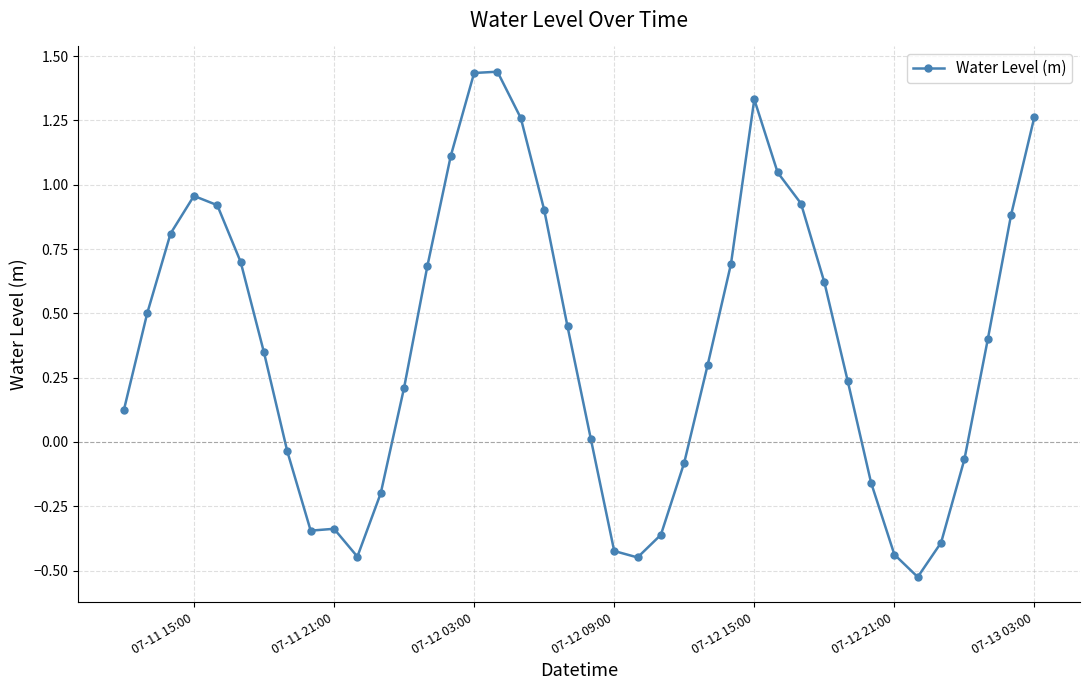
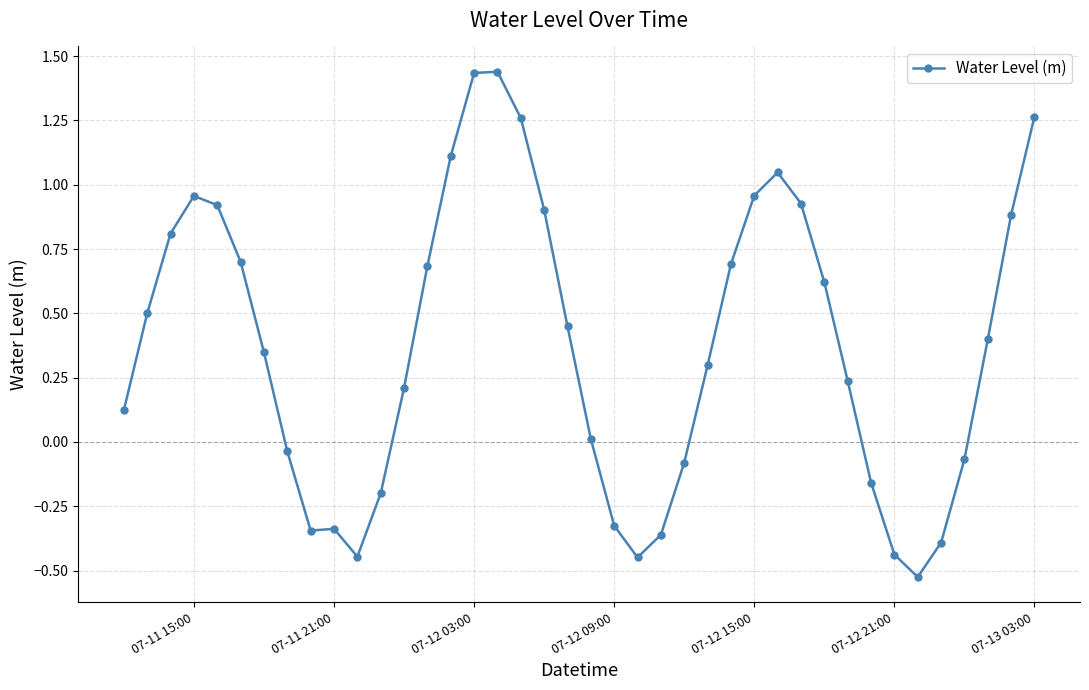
07-12 09:00: -0.42 -> -0.33
07-12 15:00: 1.33 -> 0.96
